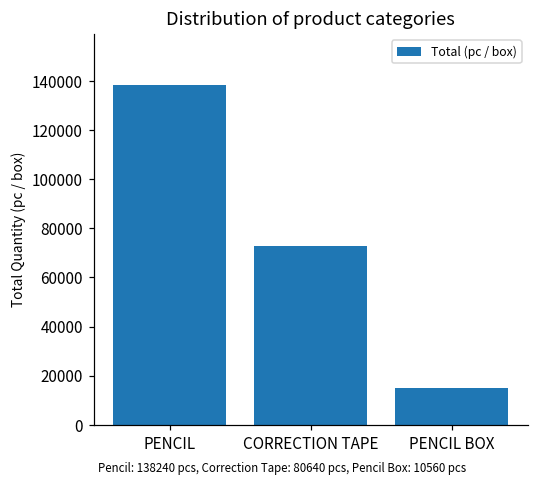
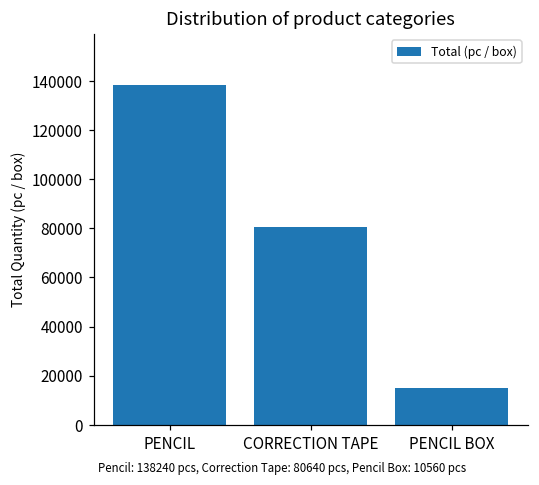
CORRECTION TAPE: 73000 -> 81000
